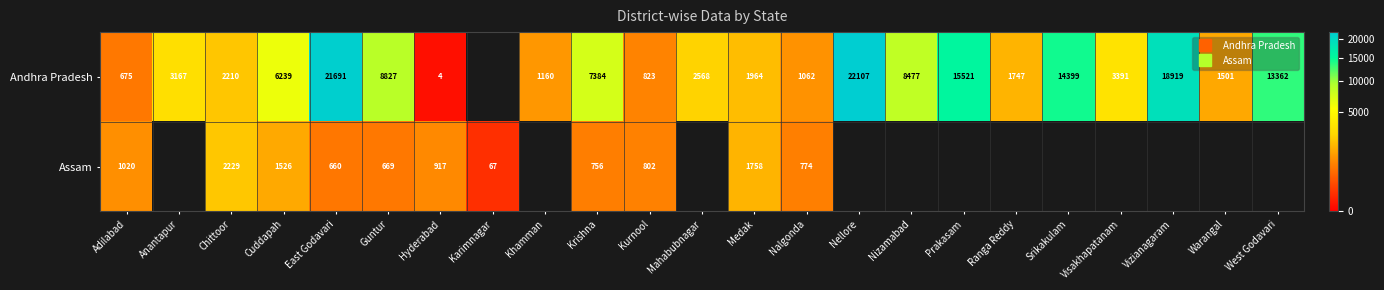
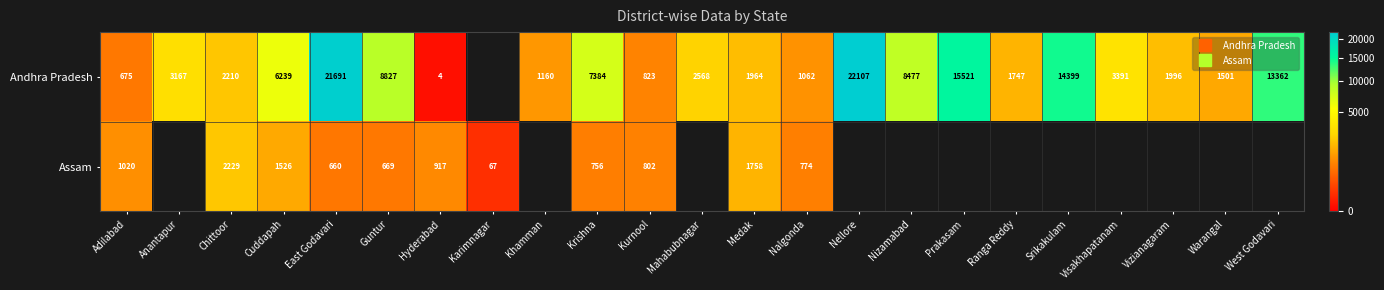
Andhra Pradesh, Vizianagaram: 18919 -> 1996
